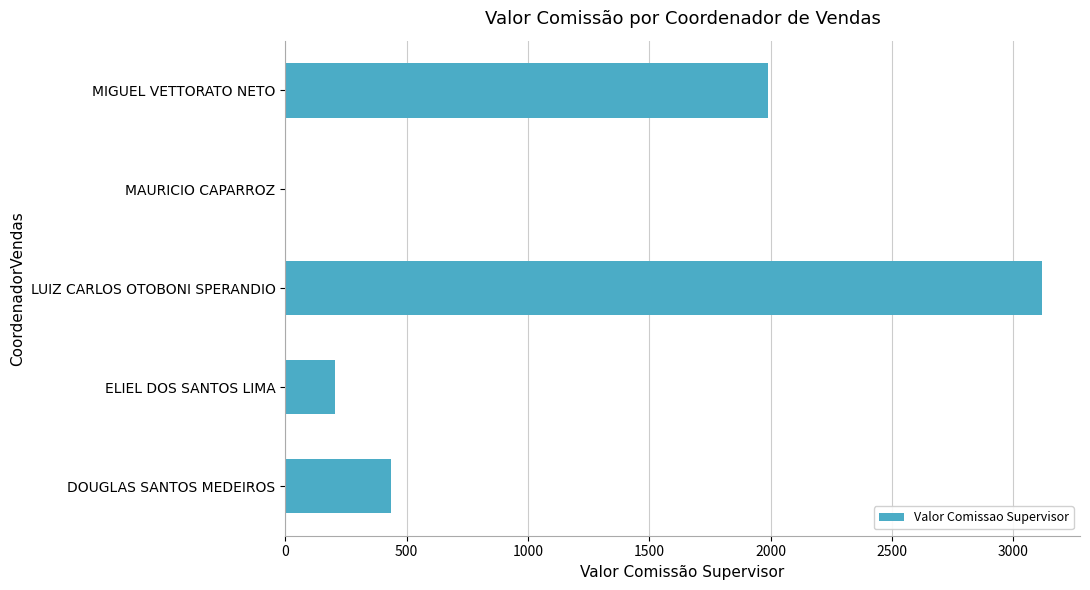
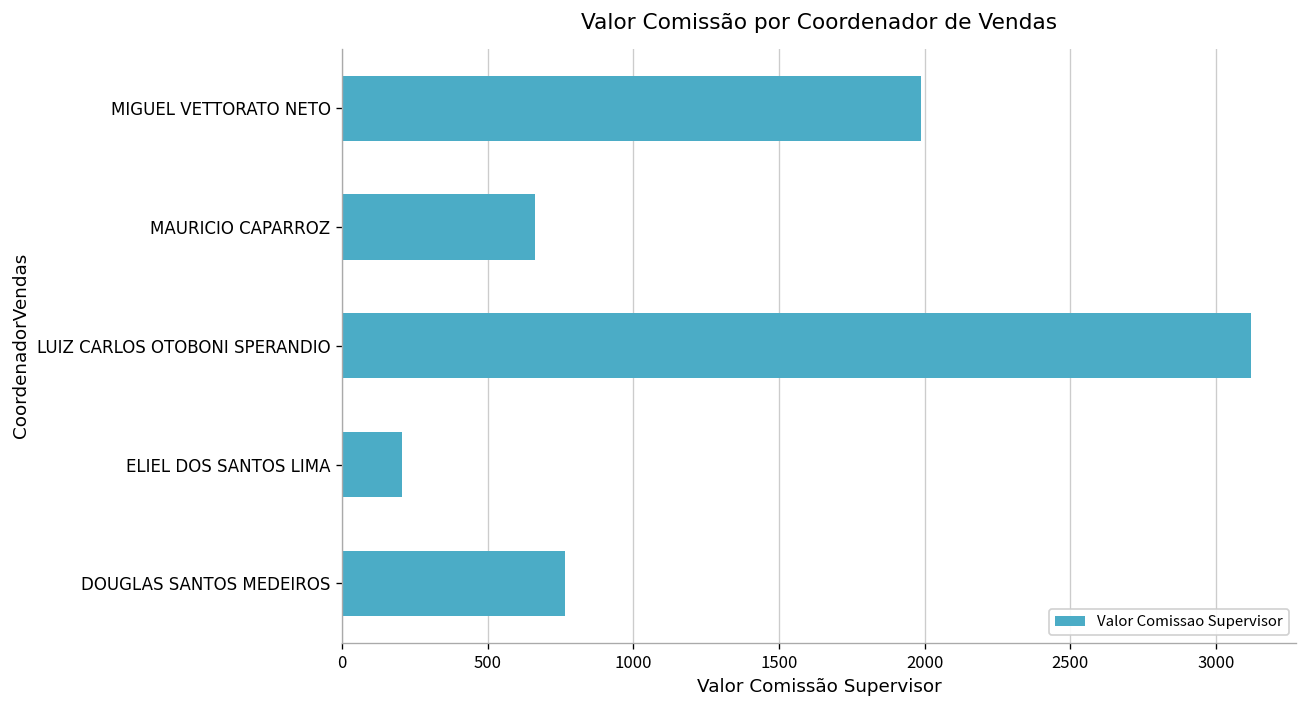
MAURICIO CAPARROZ: 0 -> 660
DOUGLAS SANTOS MEDEIROS: 440 -> 770
